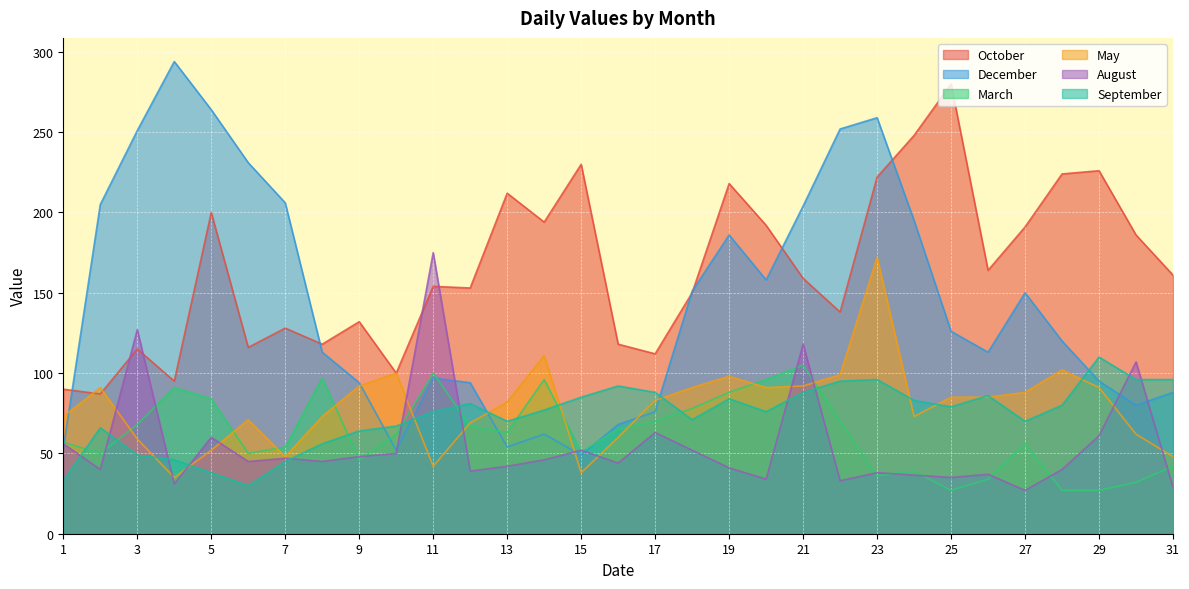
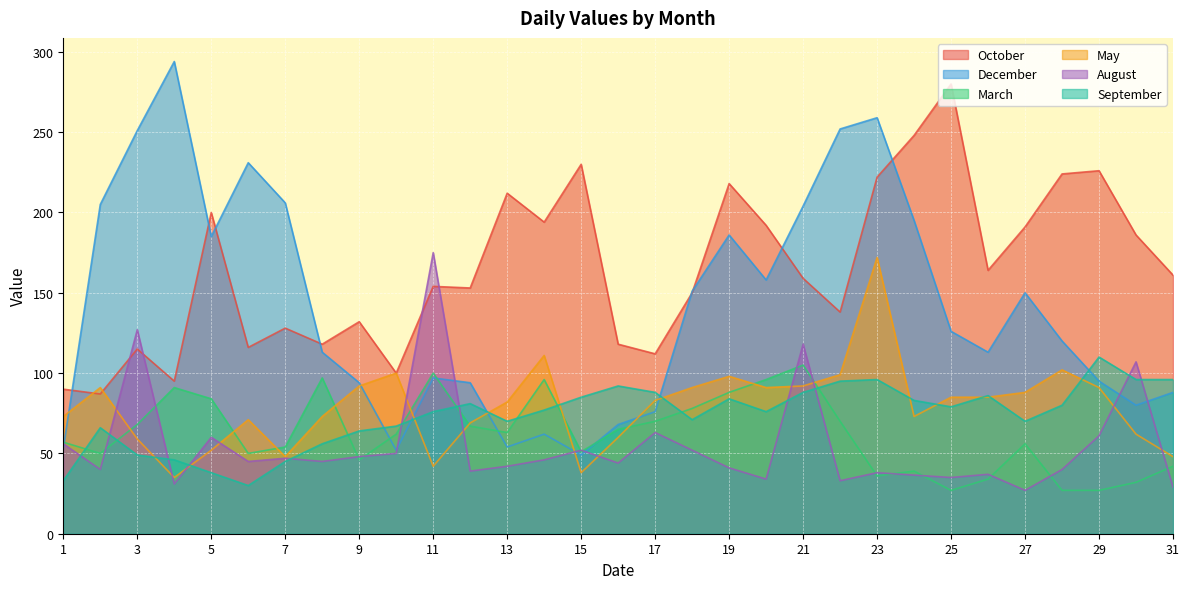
December, 5: 264 -> 185
